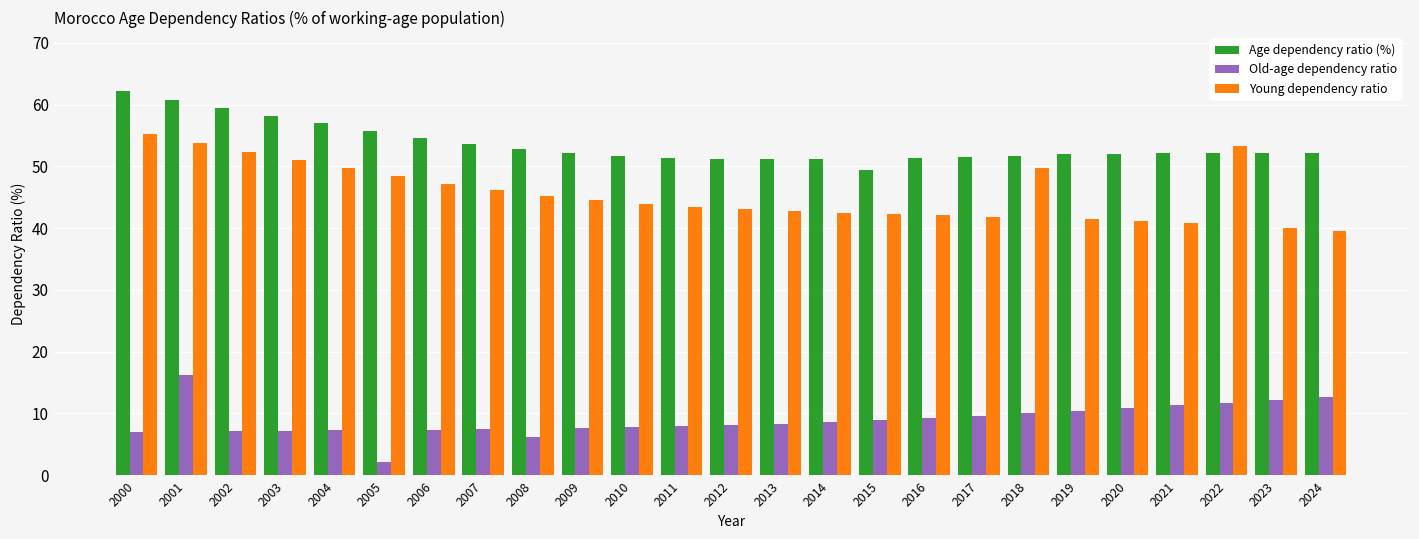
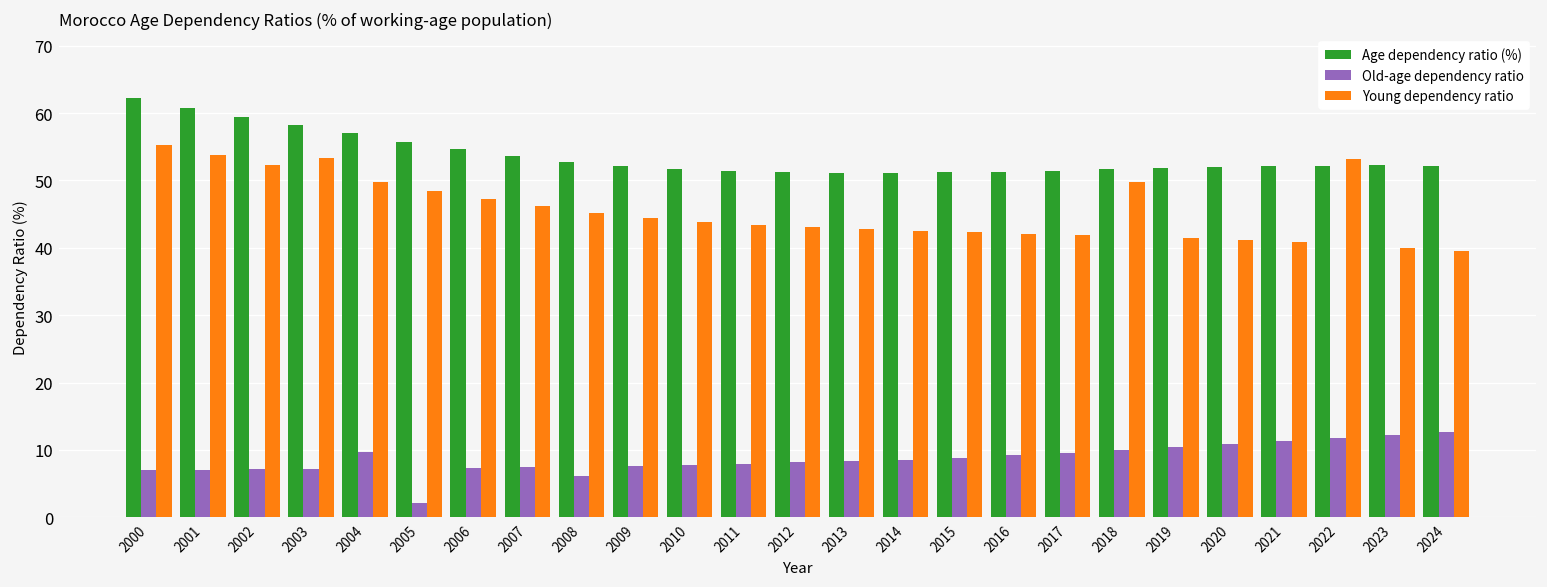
Old-age dependency ratio, 2001: 16 -> 7
Young dependency ratio, 2003: 51 -> 53
Old-age dependency ratio, 2004: 7 -> 10
Age dependency ratio (%), 2015: 49 -> 51
